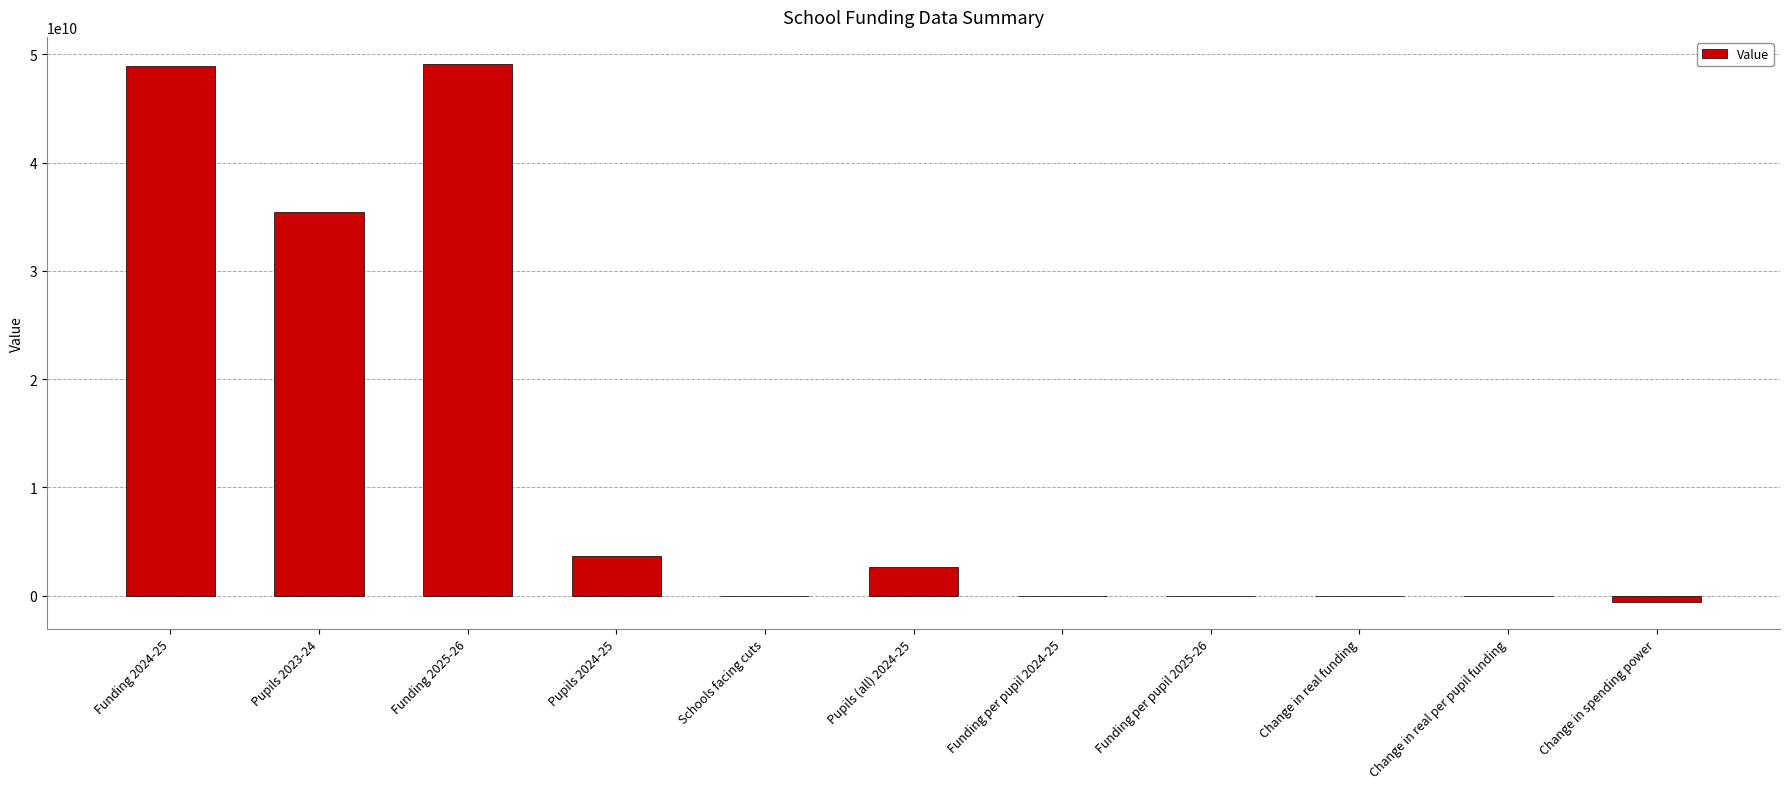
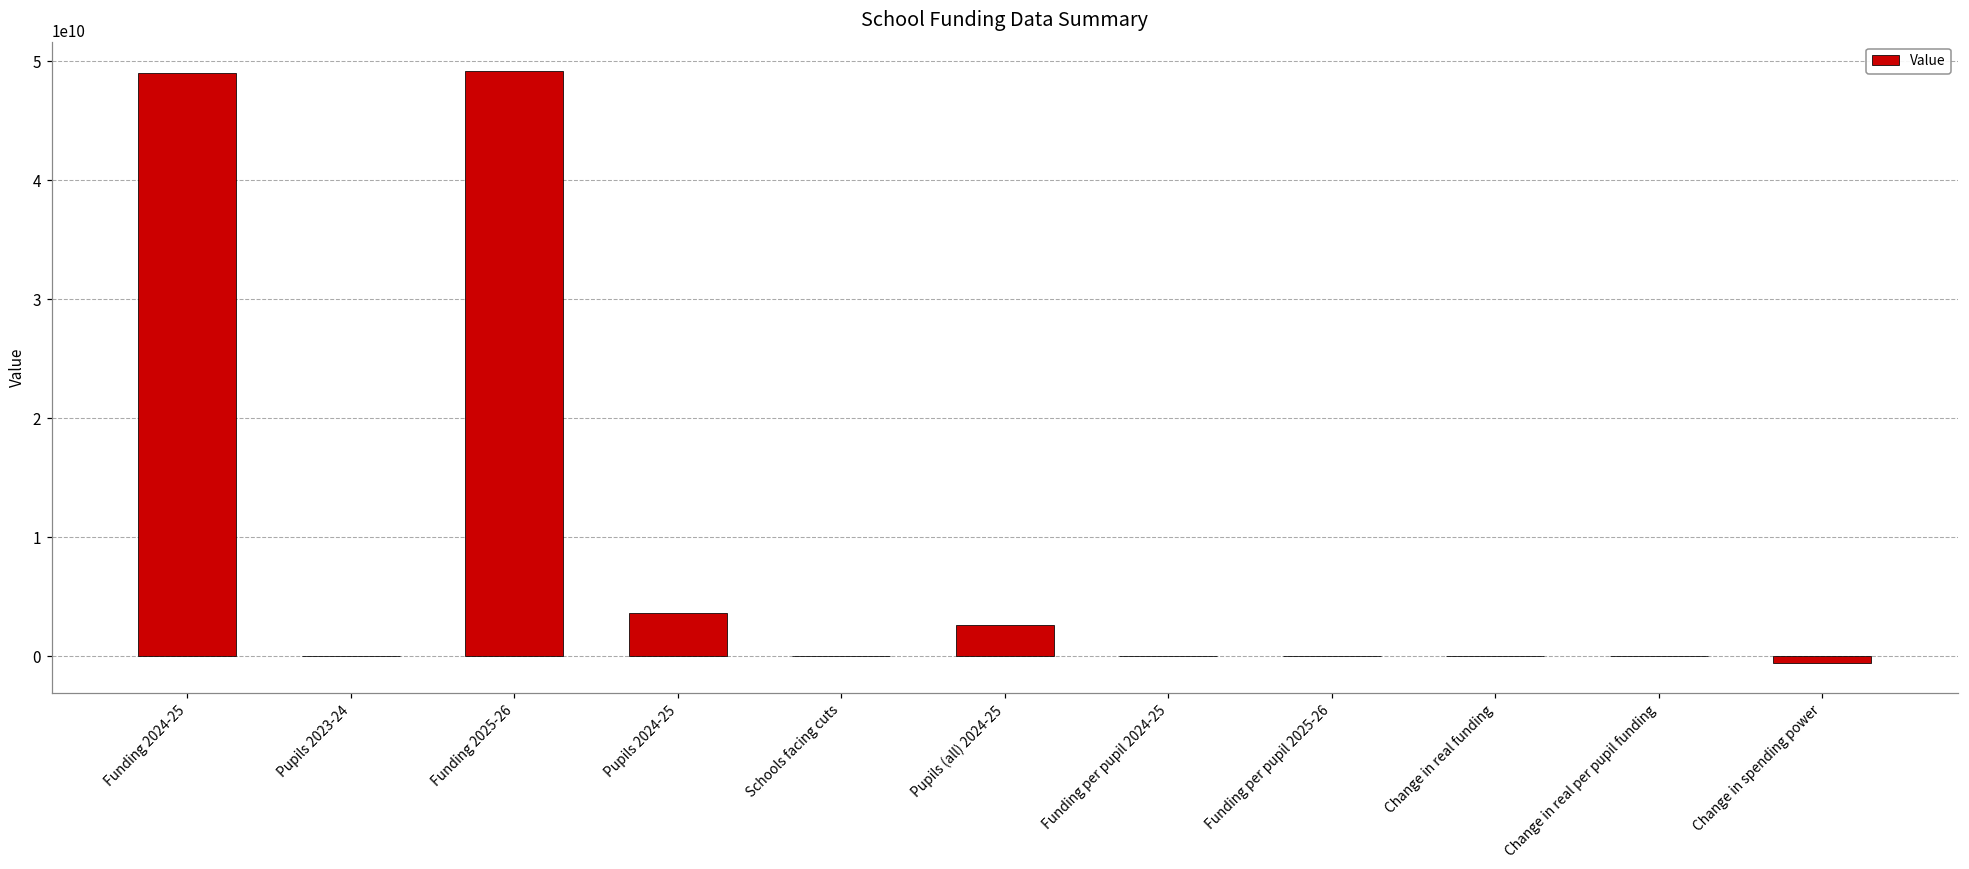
Pupils 2023-24: 35400000000 -> 0
